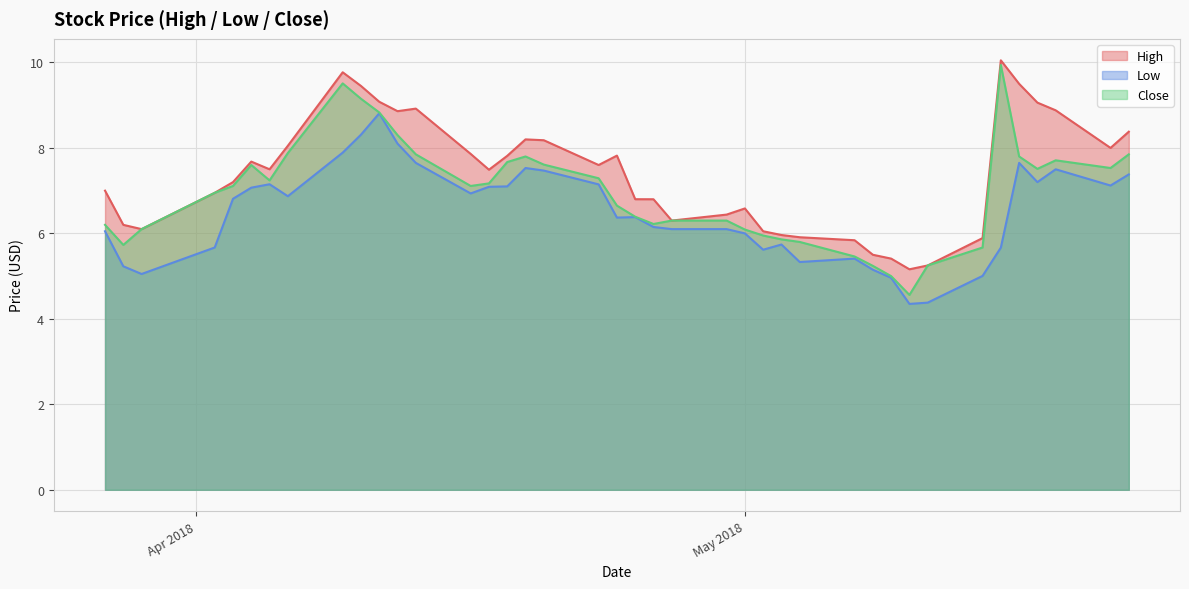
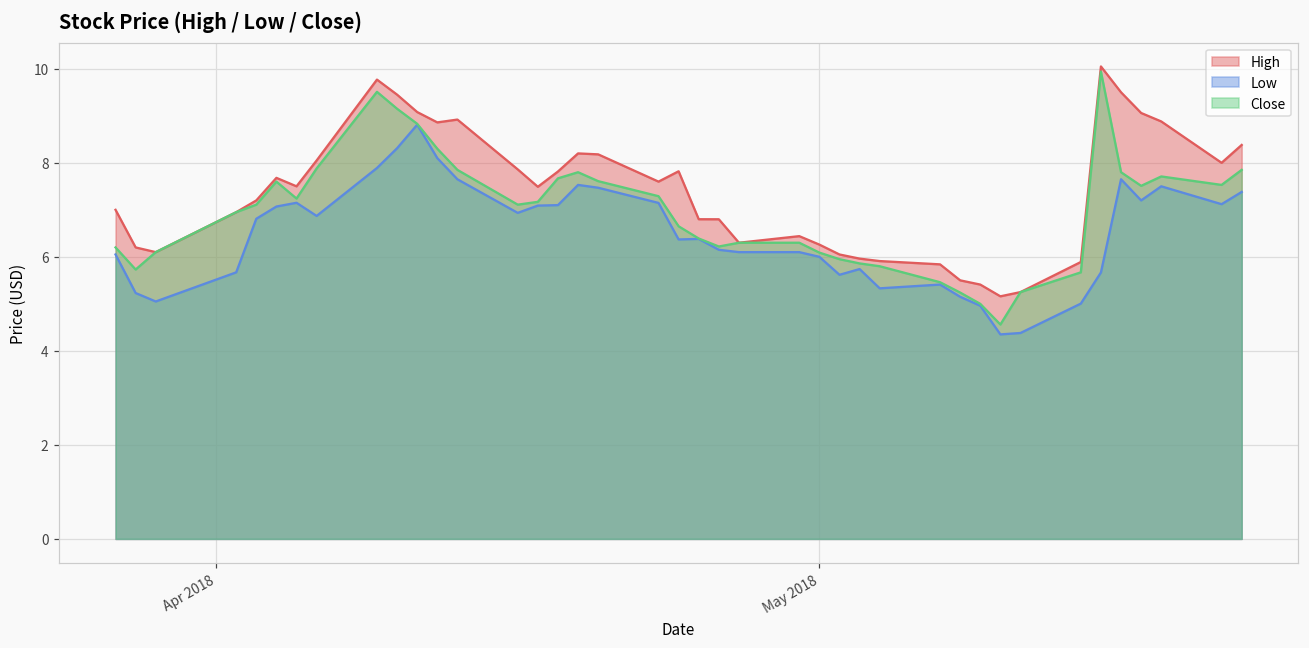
High, May 2018: 6.6 -> 6.3
